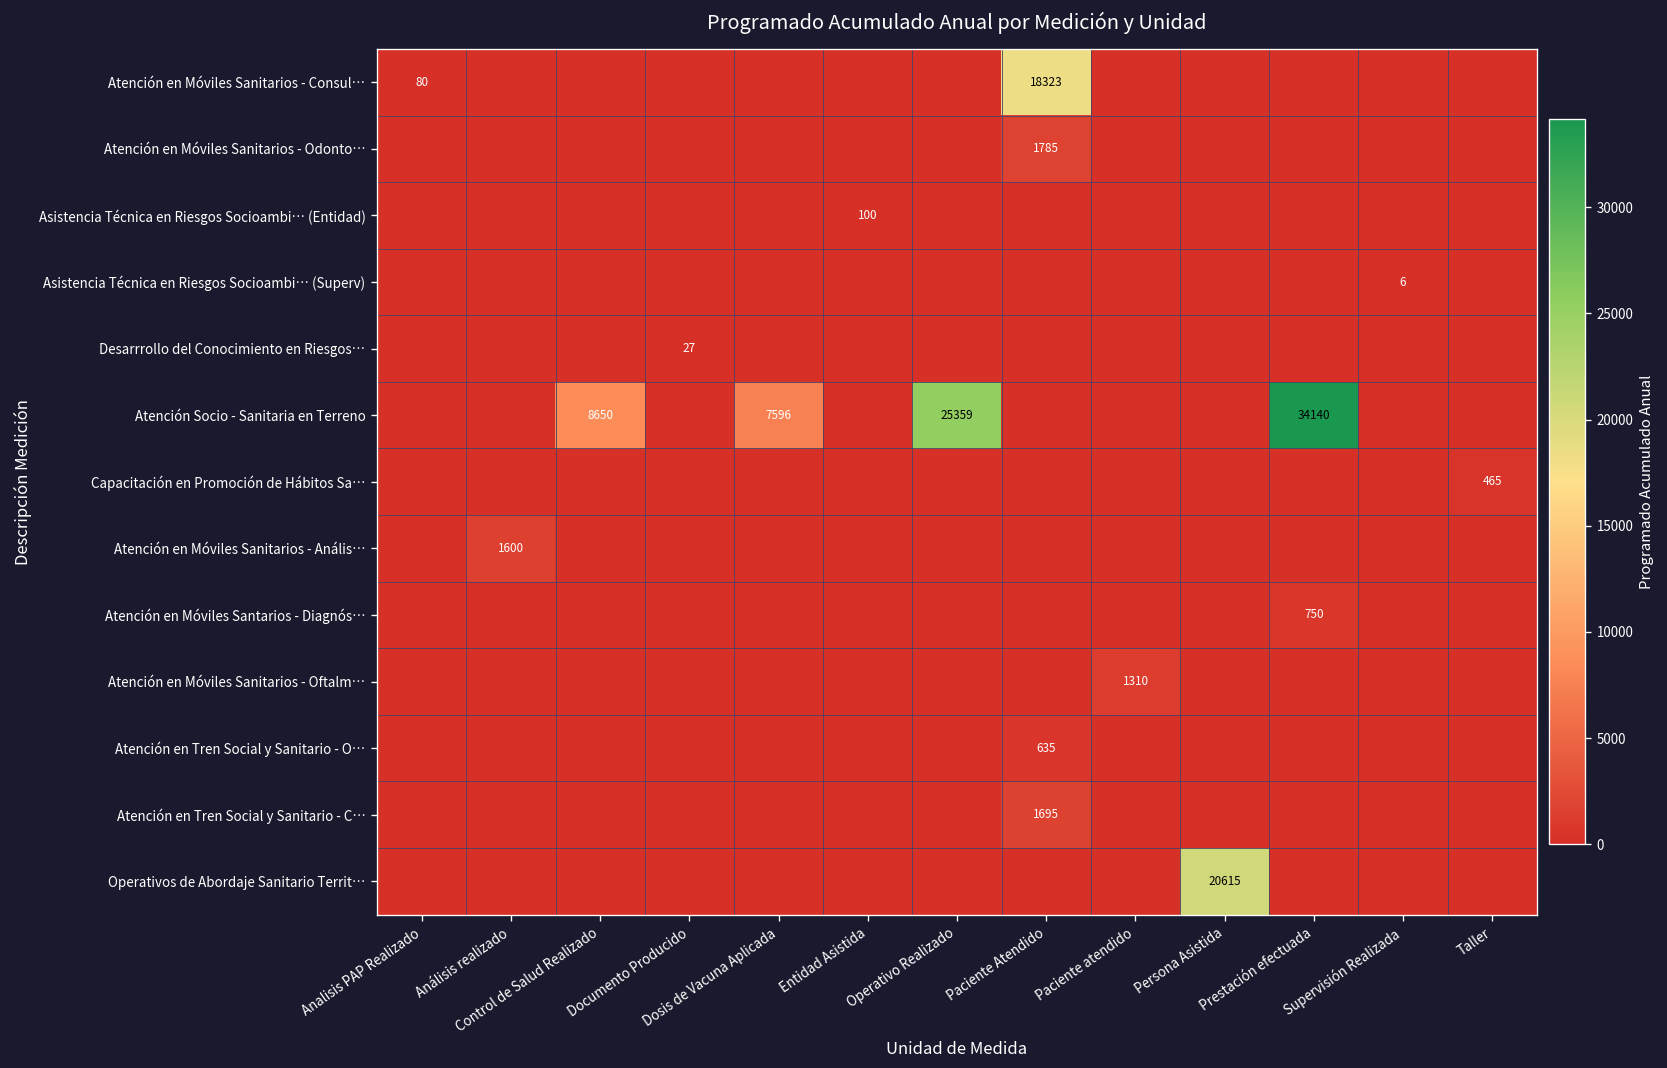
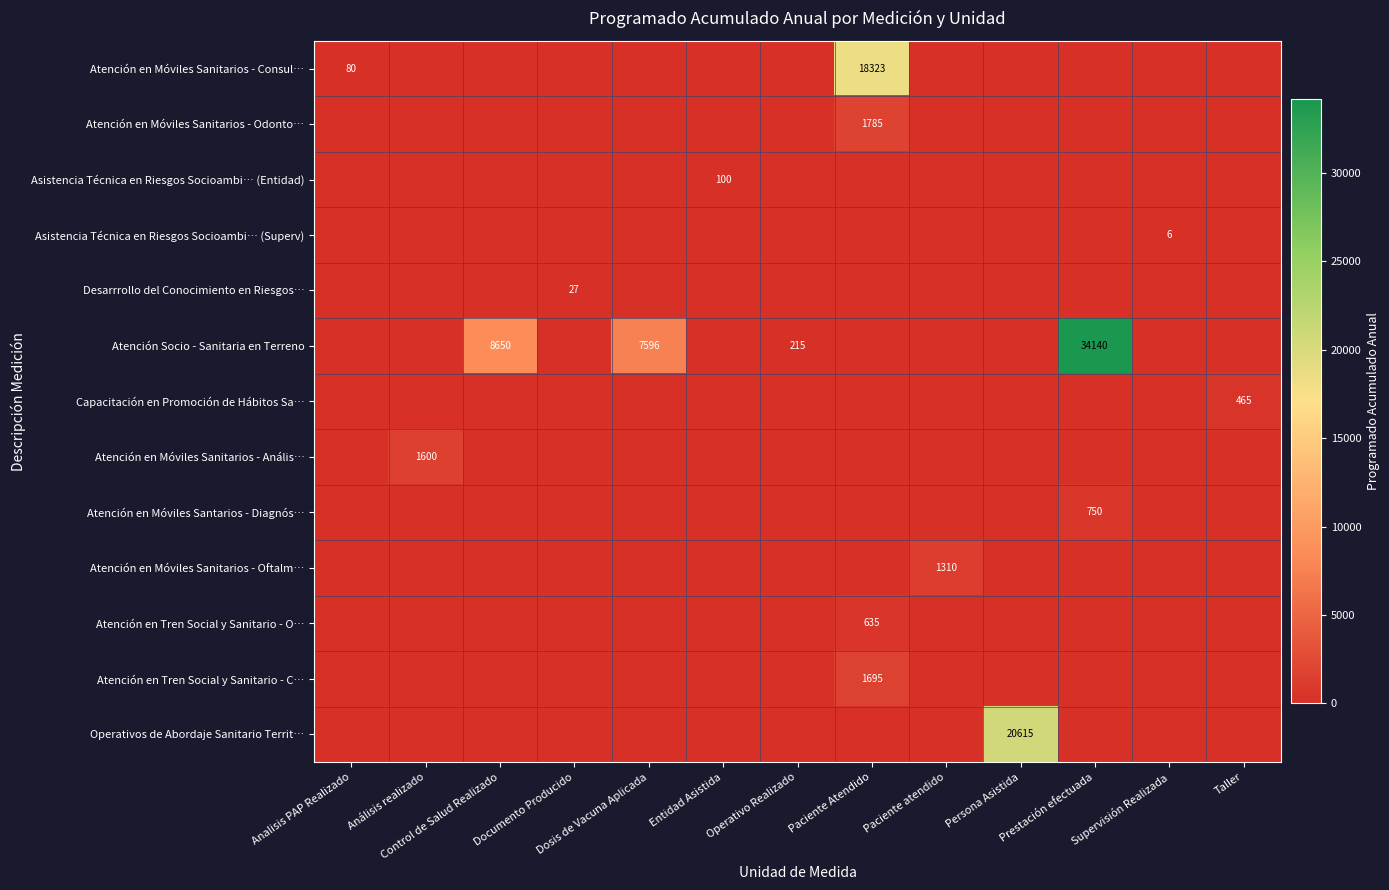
Atención Socio - Sanitaria en Terreno, Operativo Realizado: 25359 -> 215
